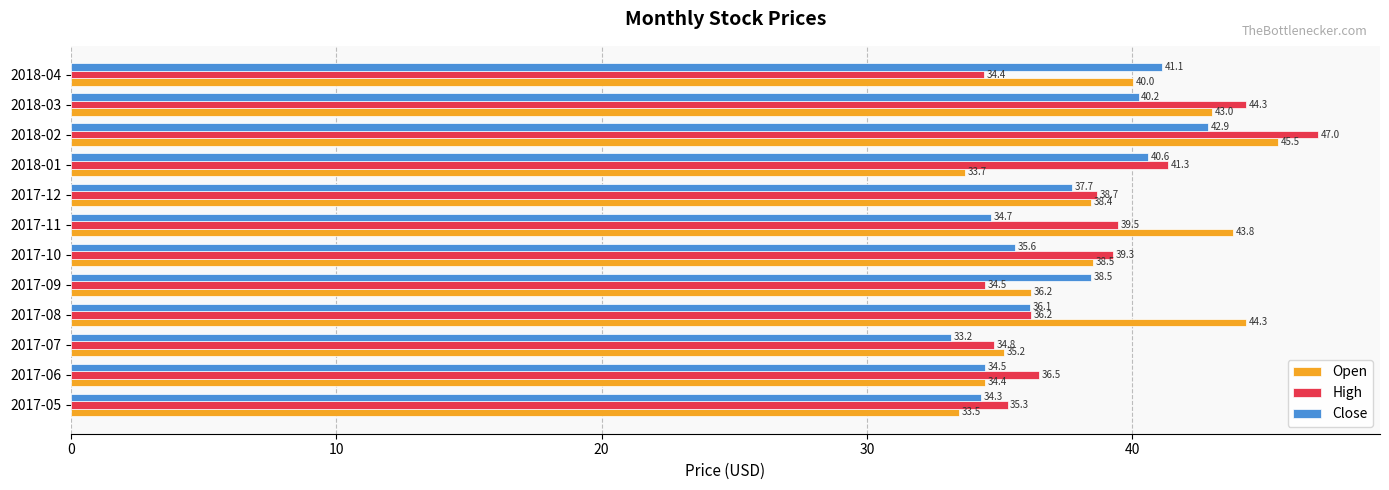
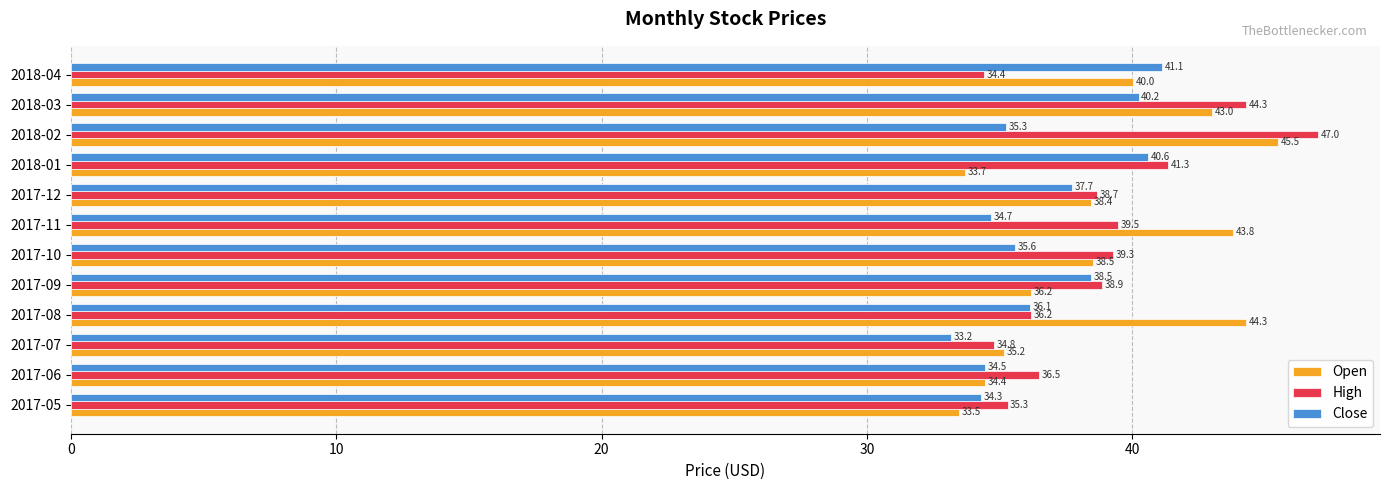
Close, 2018-02: 42.9 -> 35.3
High, 2017-09: 34.5 -> 38.9
